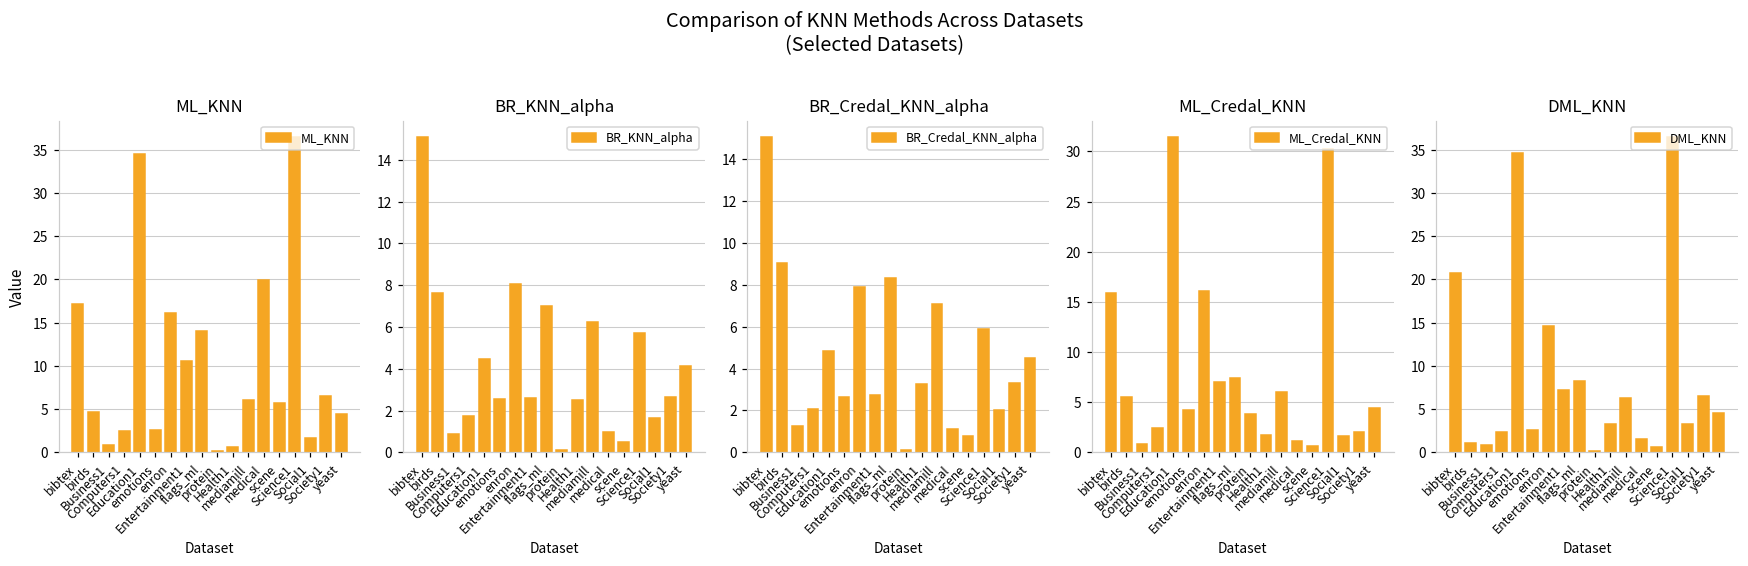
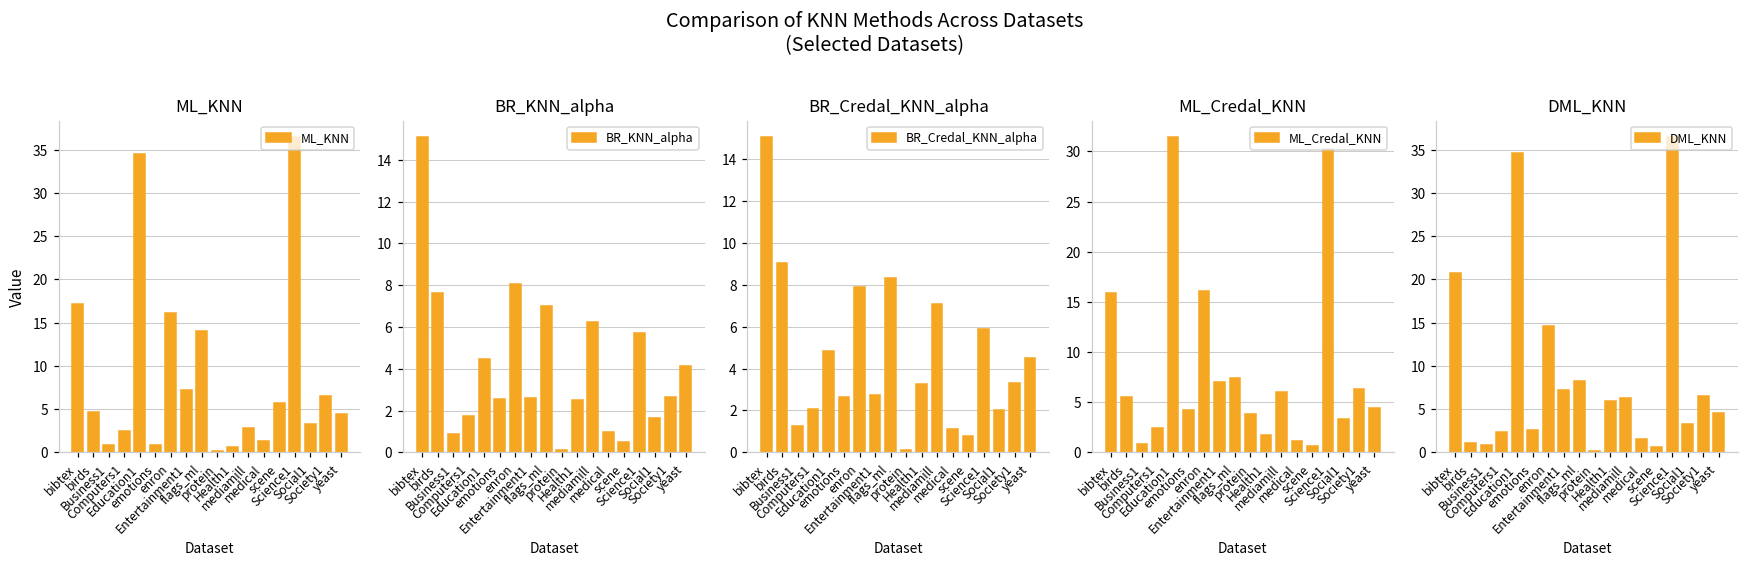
ML_KNN, emotions: 3 -> 1
ML_KNN, Entertainment1: 11 -> 7
ML_KNN, mediamill: 6 -> 3
ML_KNN, medical: 20 -> 1
ML_KNN, Social1: 2 -> 3
ML_Credal_KNN, Social1: 2 -> 3
ML_Credal_KNN, Society1: 2 -> 6
DML_KNN, Health1: 3 -> 6
